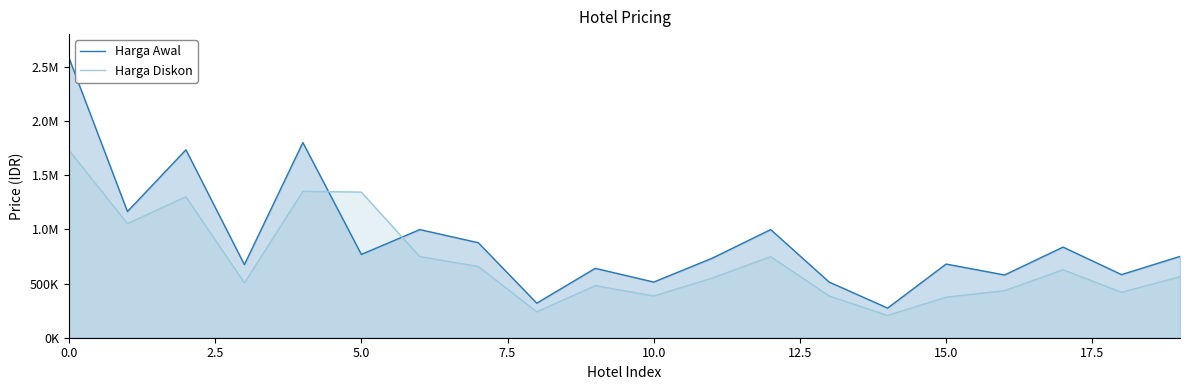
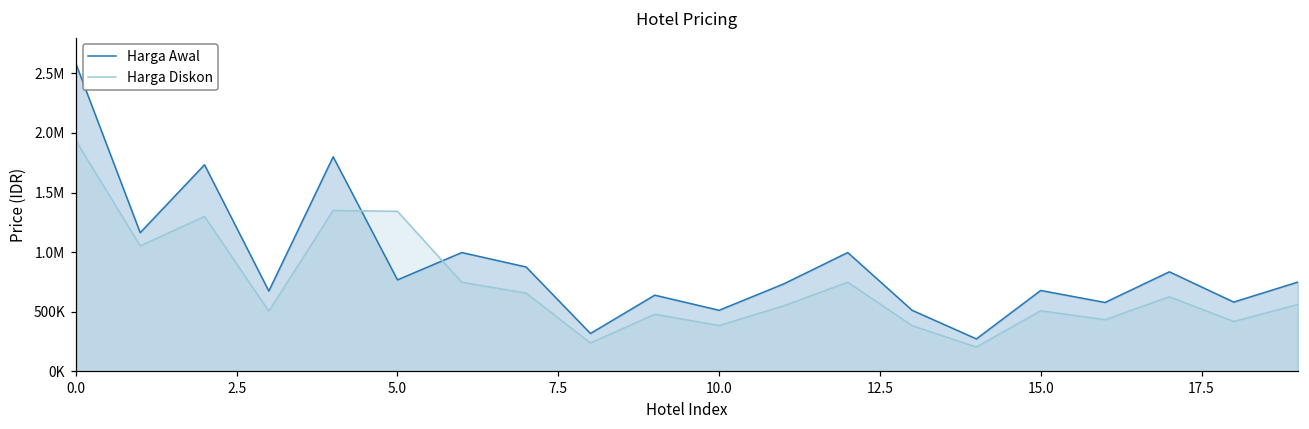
Harga Diskon, 0.0: 1730000 -> 1940000
Harga Diskon, 15.0: 370000 -> 510000
